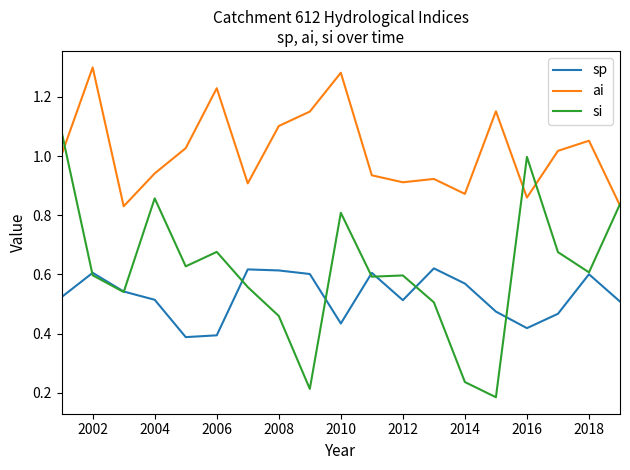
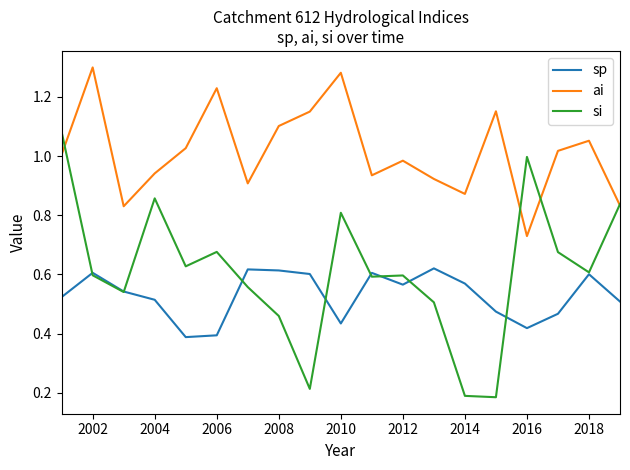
sp, 2012: 0.51 -> 0.57
ai, 2012: 0.91 -> 0.98
si, 2014: 0.24 -> 0.19
ai, 2016: 0.86 -> 0.73
